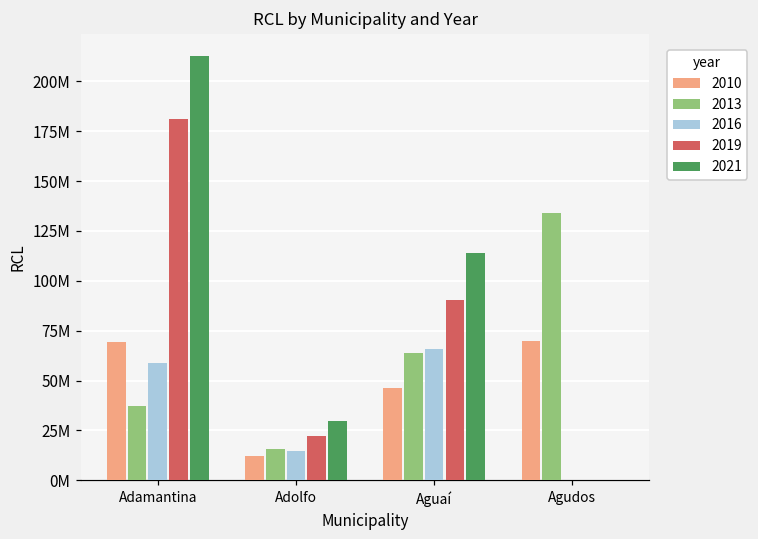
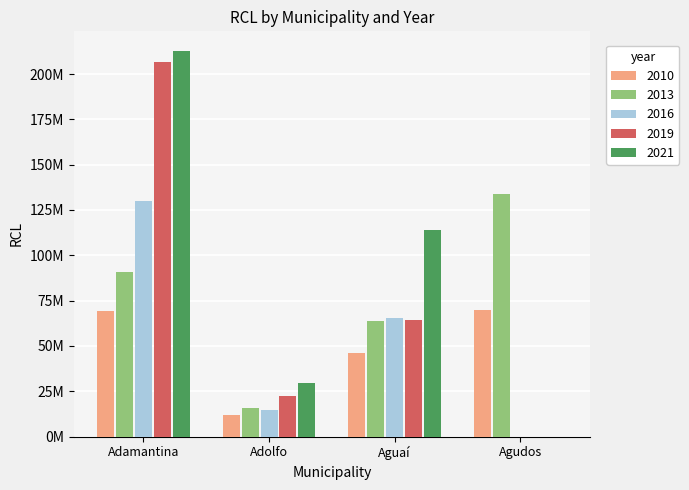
2013, Adamantina: 37000000 -> 91000000
2016, Adamantina: 59000000 -> 130000000
2019, Adamantina: 181000000 -> 207000000
2019, Aguaí: 91000000 -> 64000000
